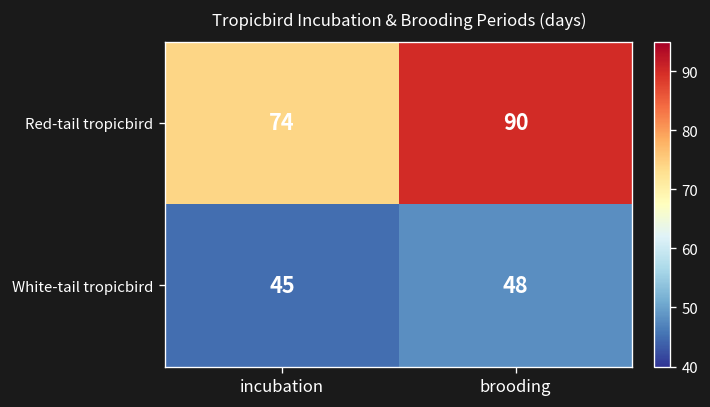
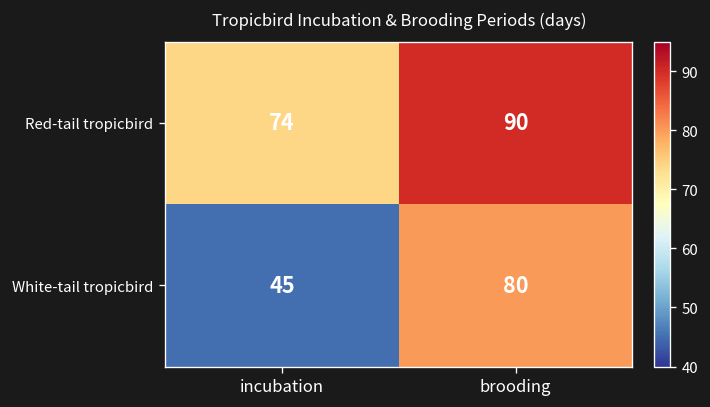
White-tail tropicbird, brooding: 48 -> 80
